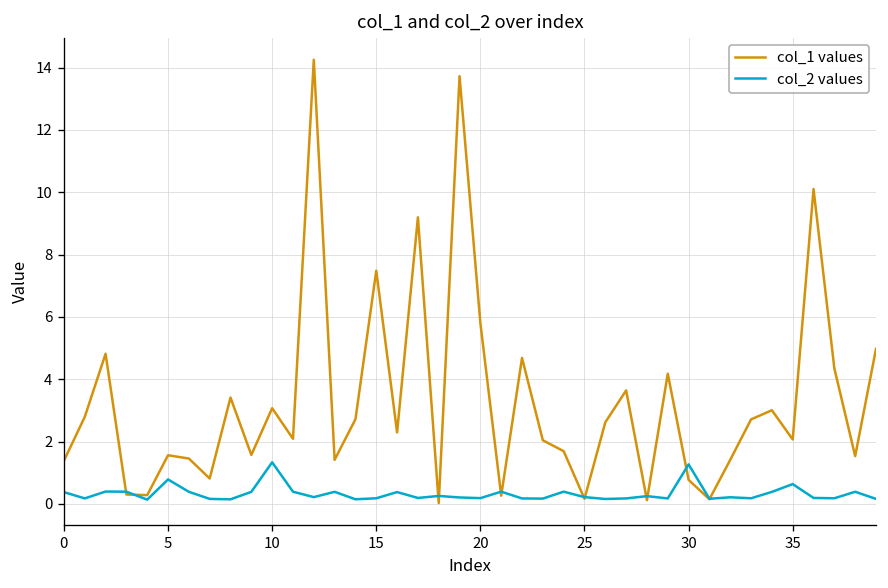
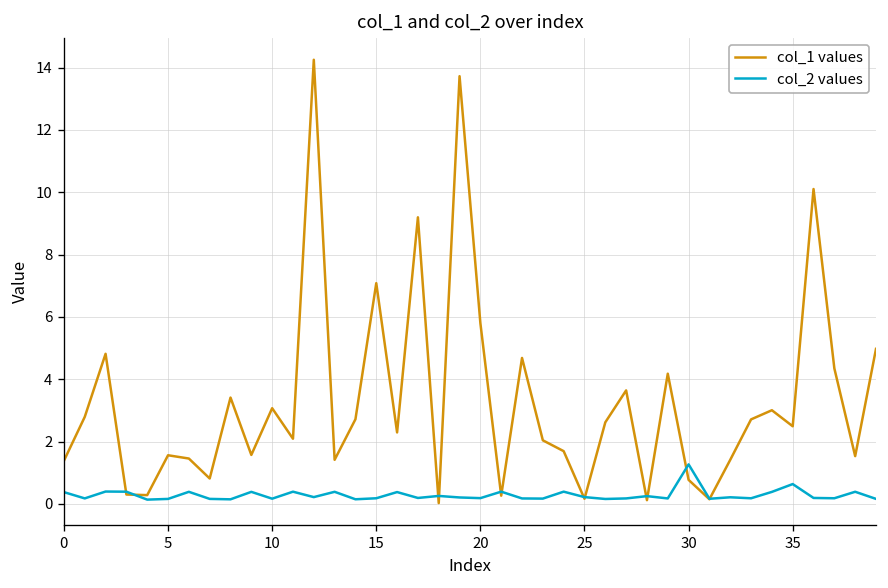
col_2 values, 5: 0.8 -> 0.2
col_2 values, 10: 1.3 -> 0.2
col_1 values, 15: 7.5 -> 7.1
col_1 values, 35: 2.1 -> 2.5
